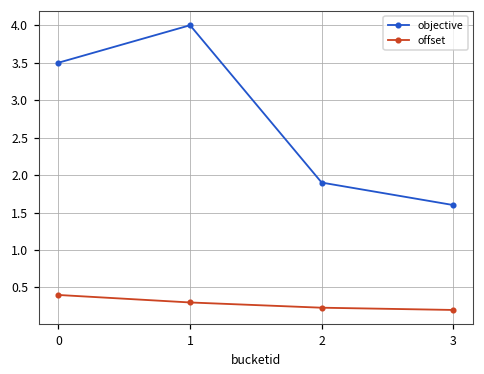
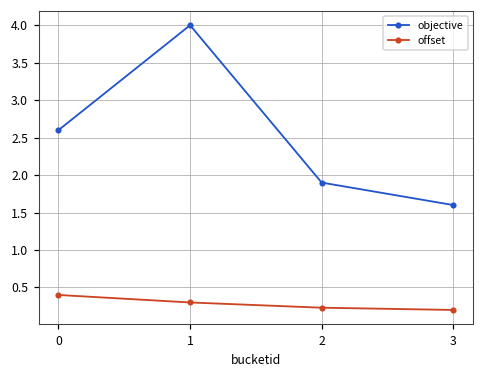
objective, 0: 3.5 -> 2.6
